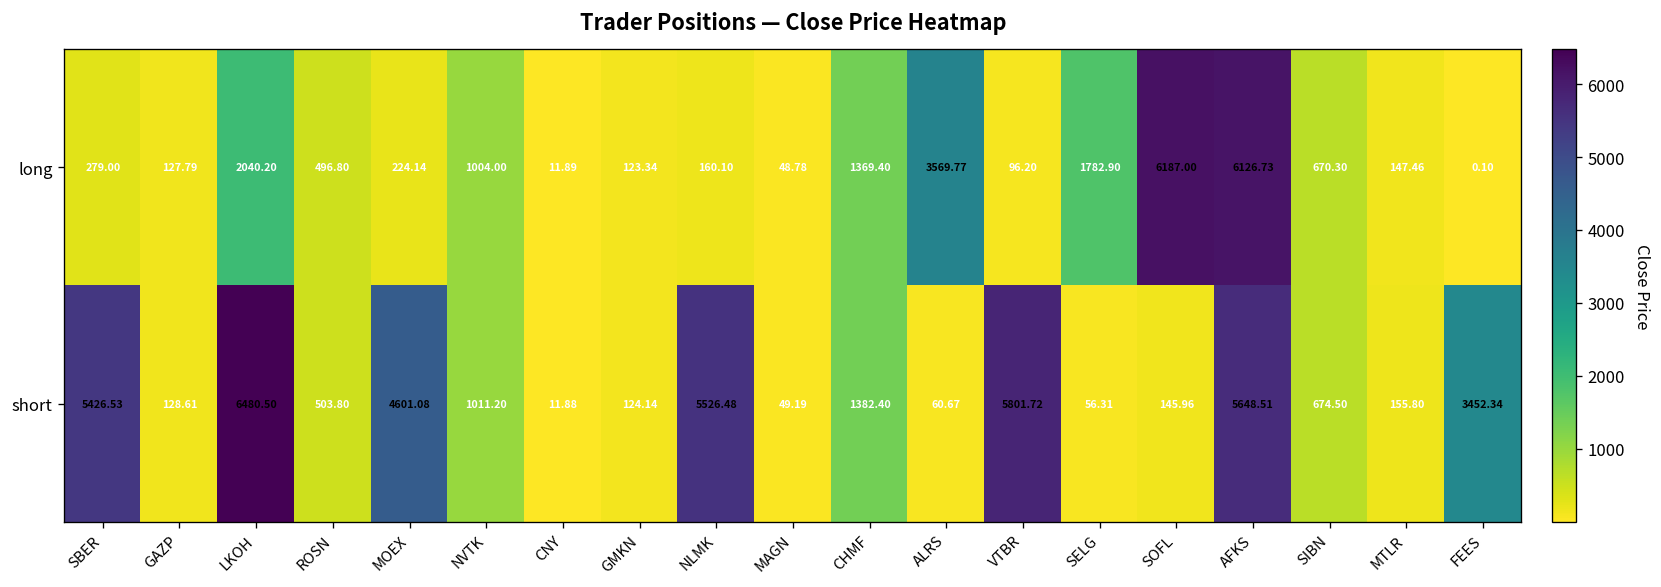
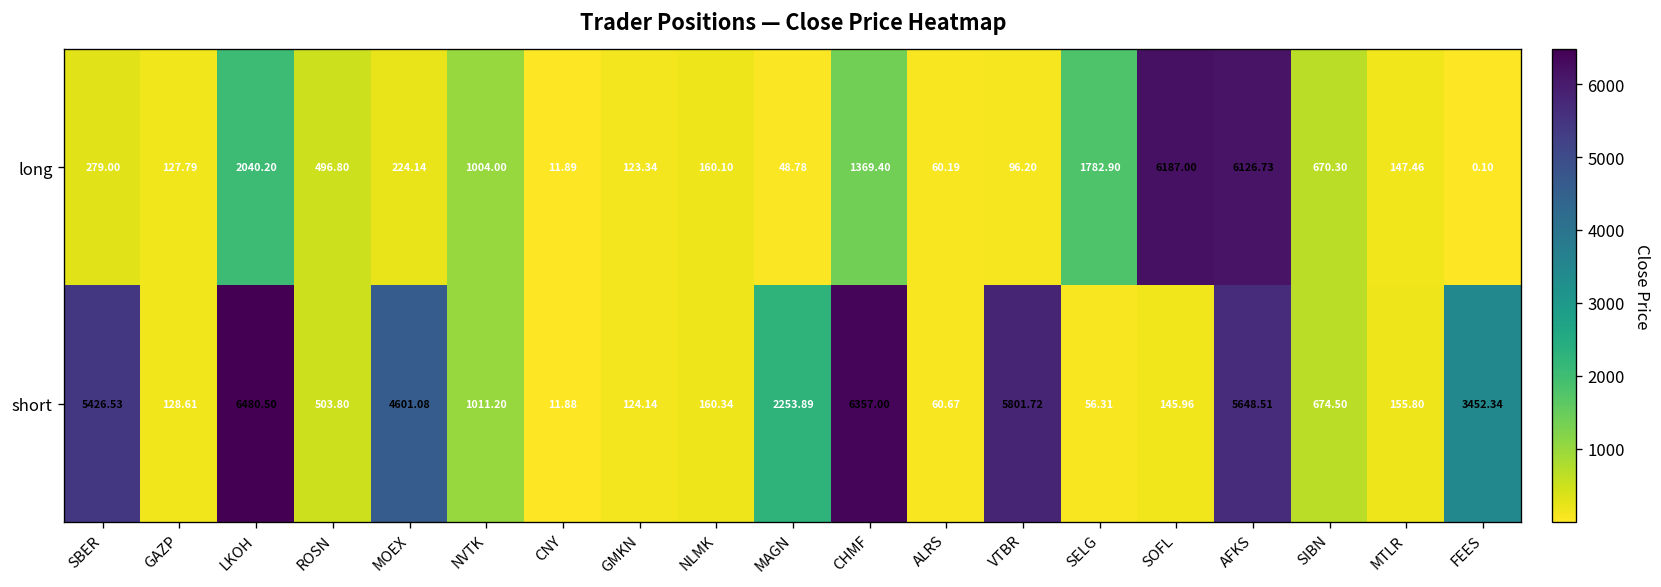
long, ALRS: 3569.77 -> 60.19
short, NLMK: 5526.48 -> 160.34
short, MAGN: 49.19 -> 2253.89
short, CHMF: 1382.40 -> 6357.00
